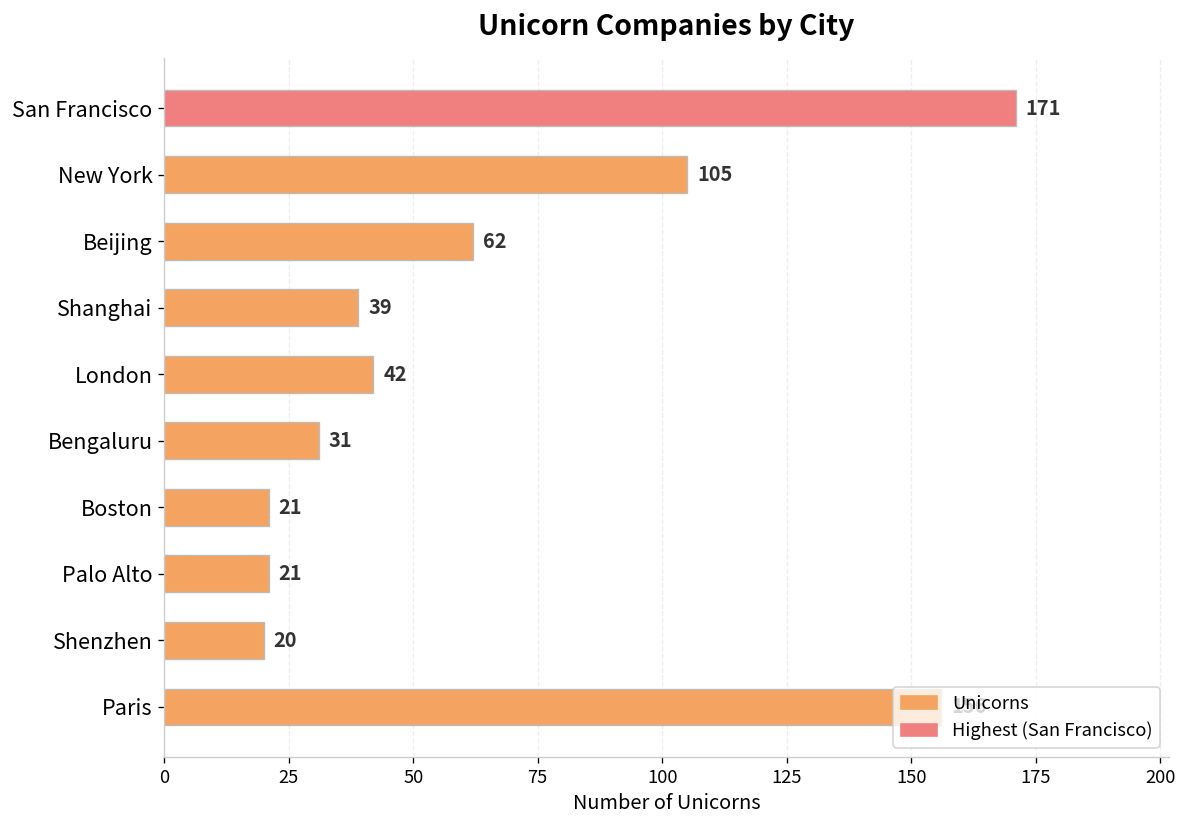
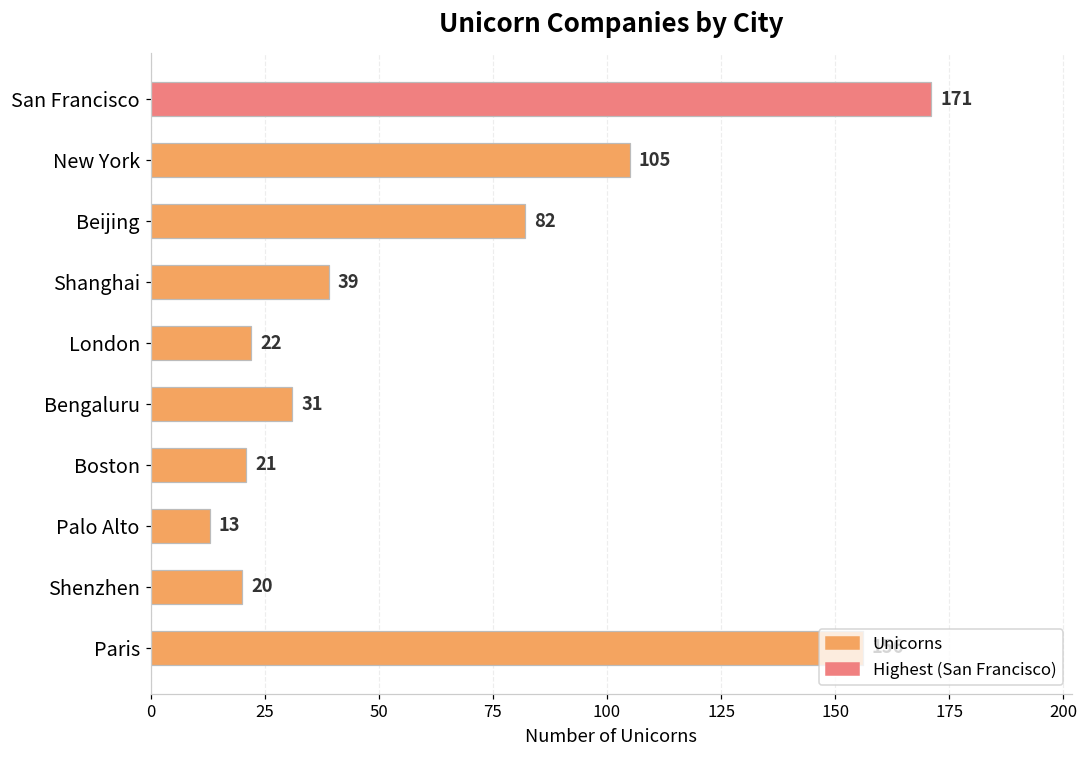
Beijing: 62 -> 82
London: 42 -> 22
Palo Alto: 21 -> 13
